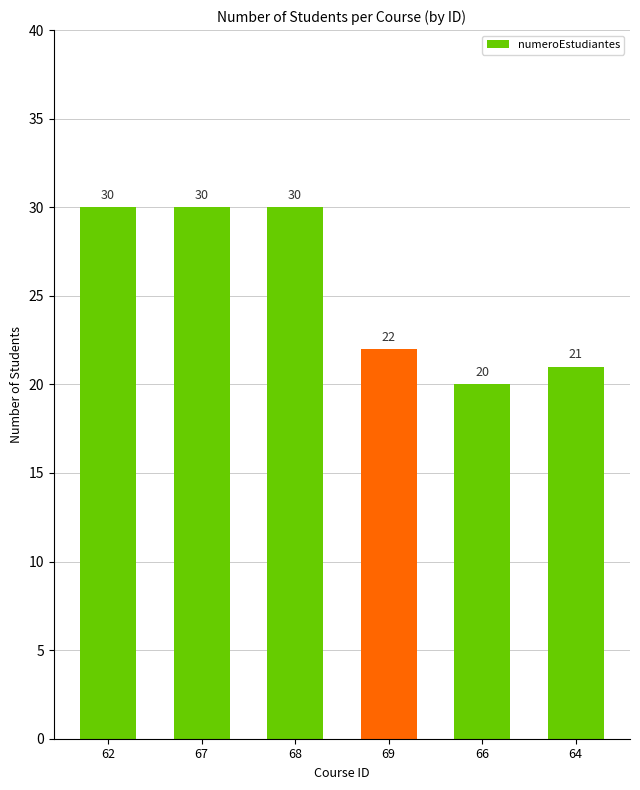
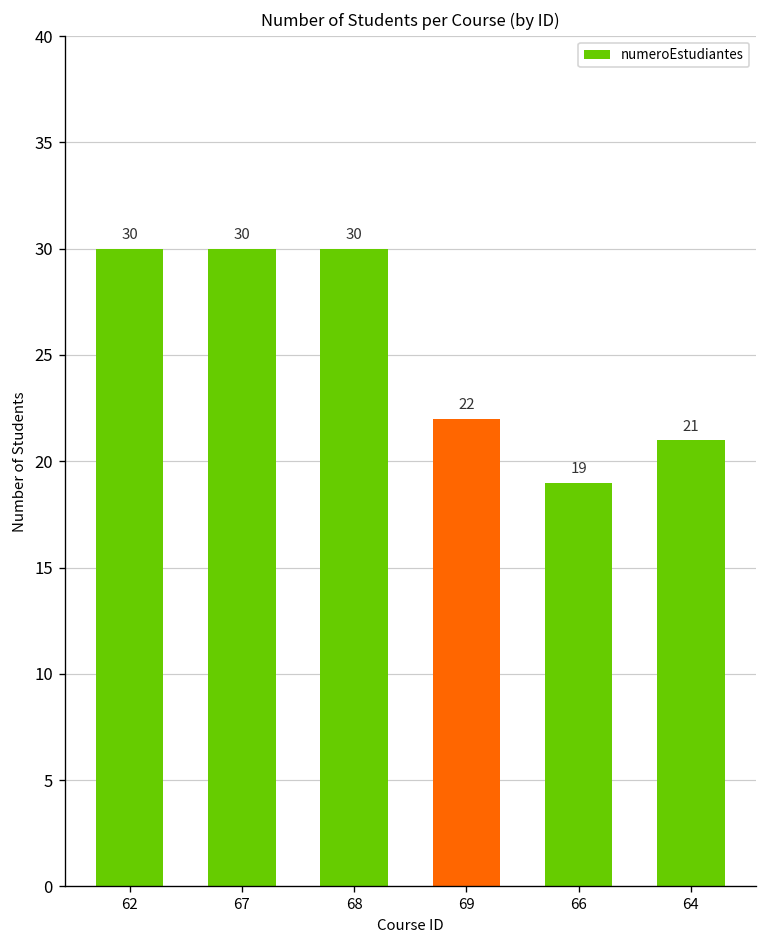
66: 20 -> 19
